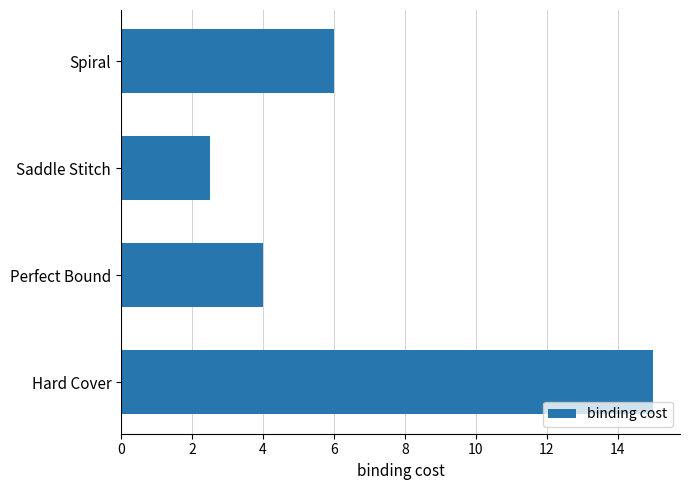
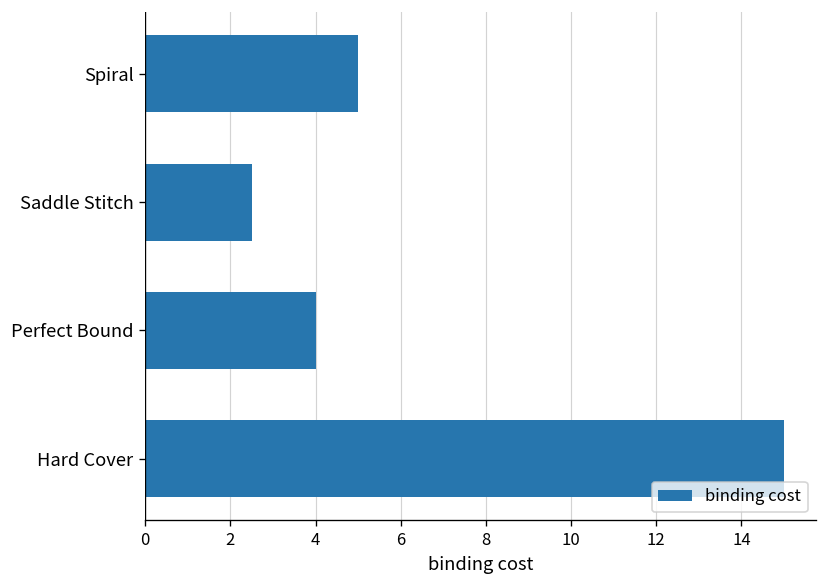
Spiral: 6 -> 5
